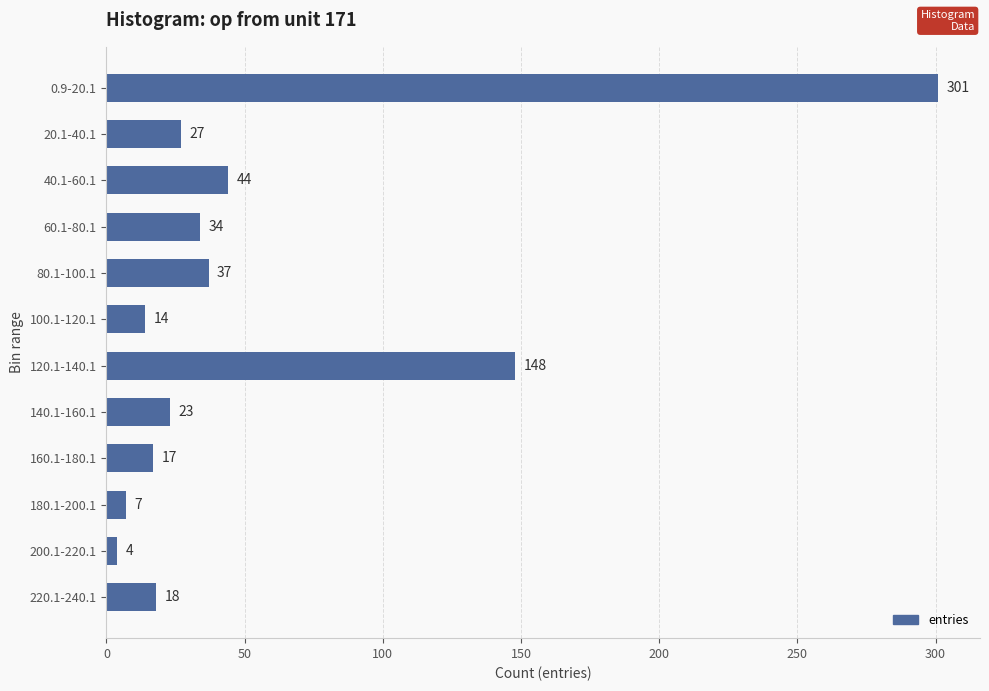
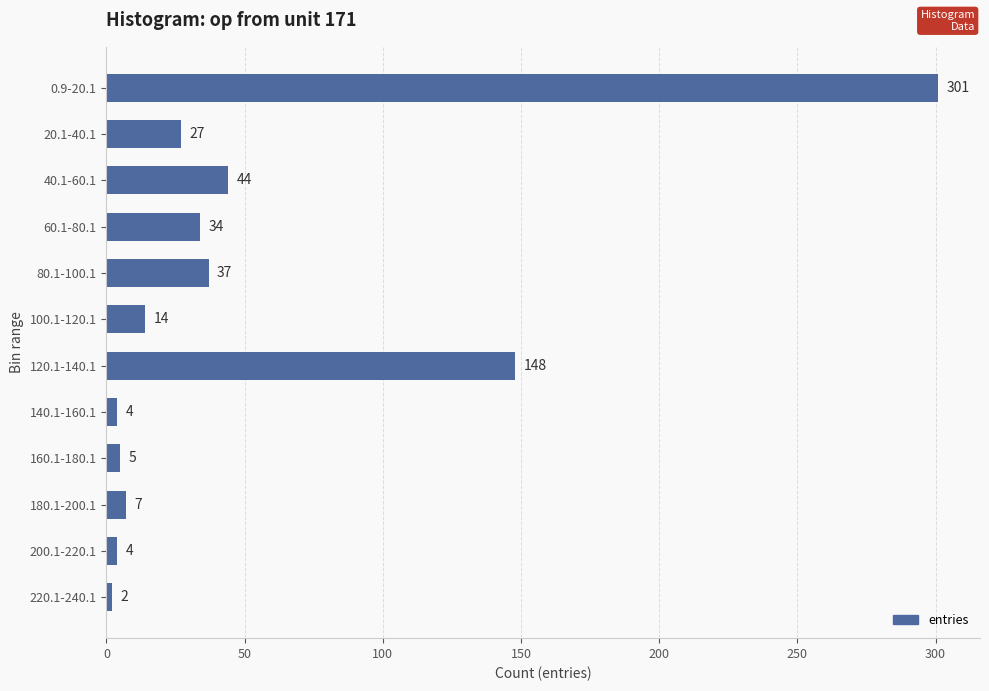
140.1-160.1: 23 -> 4
160.1-180.1: 17 -> 5
220.1-240.1: 18 -> 2
